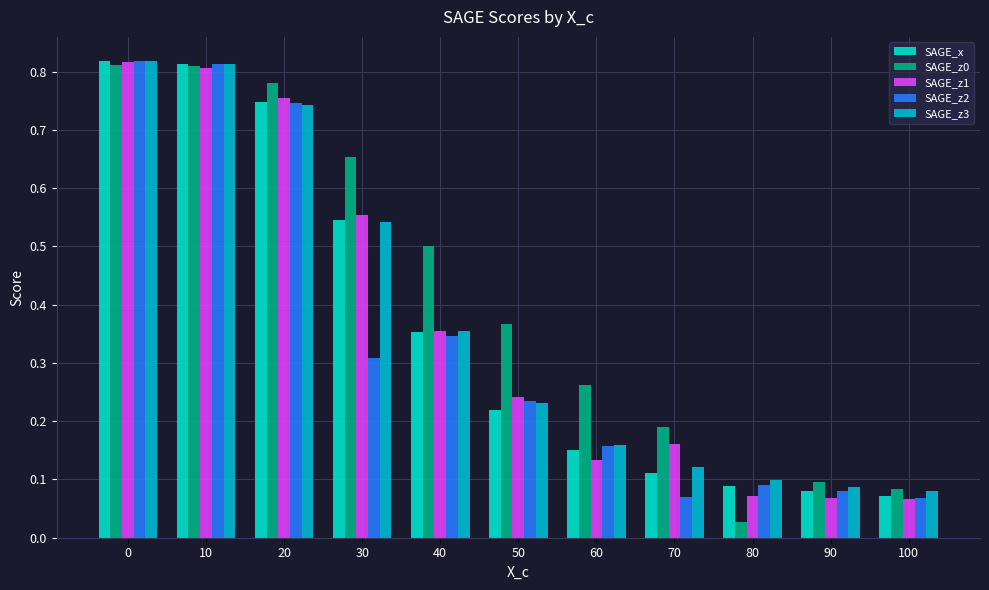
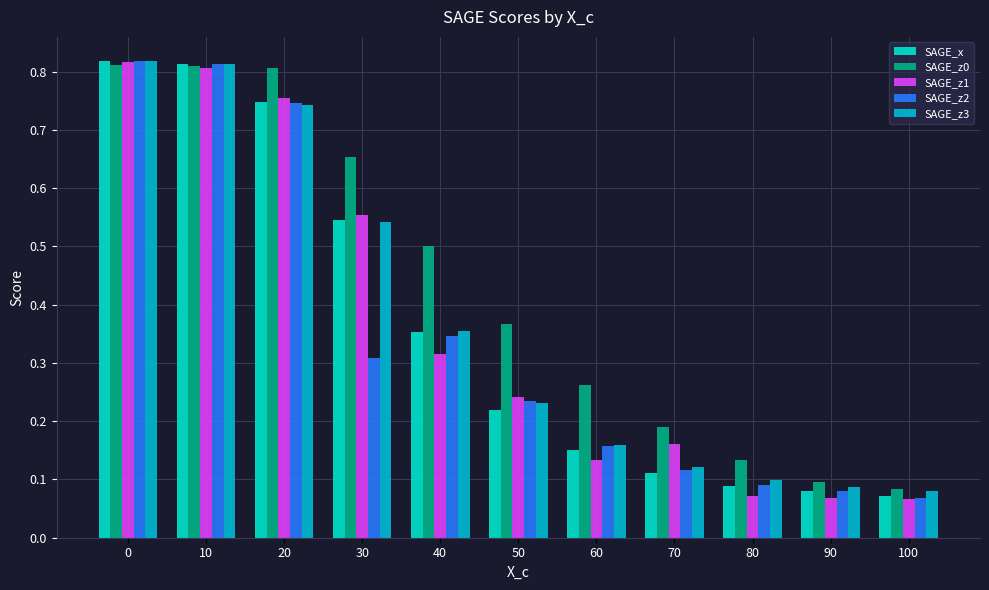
SAGE_z0, 20: 0.78 -> 0.81
SAGE_z1, 40: 0.35 -> 0.32
SAGE_z2, 70: 0.07 -> 0.12
SAGE_z0, 80: 0.03 -> 0.13
